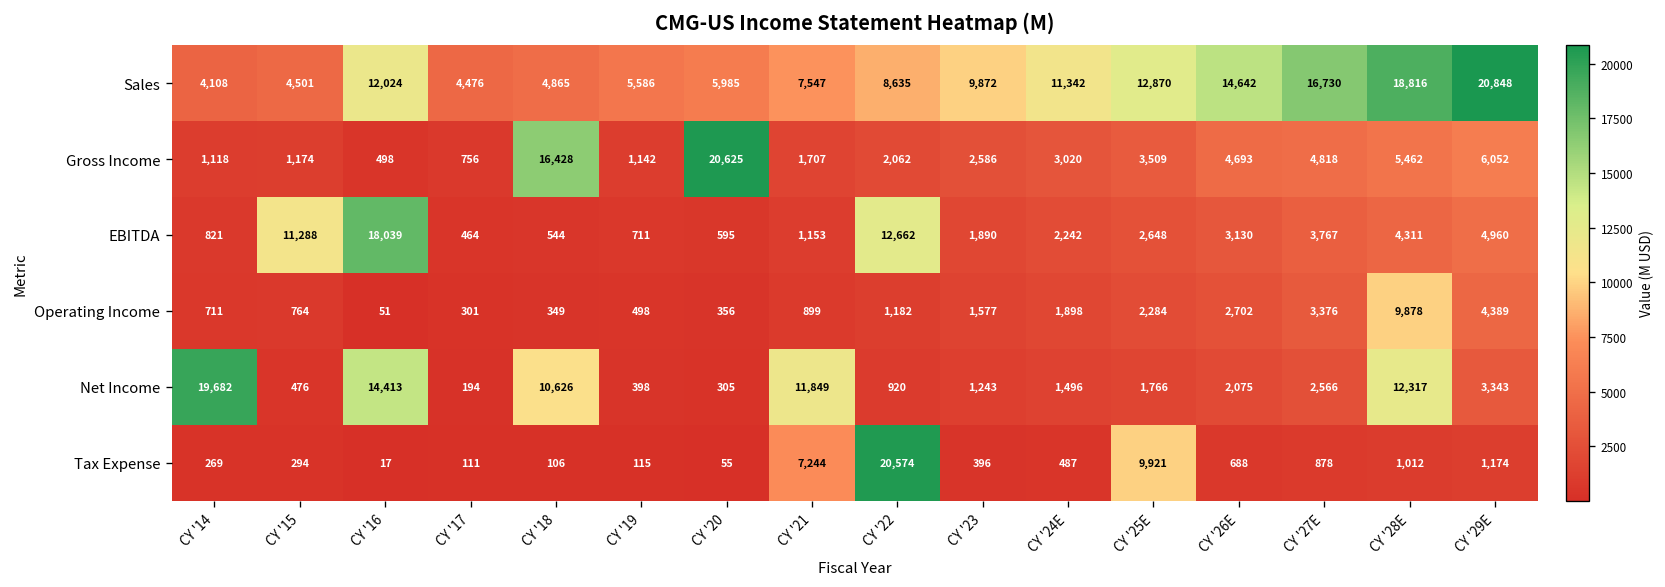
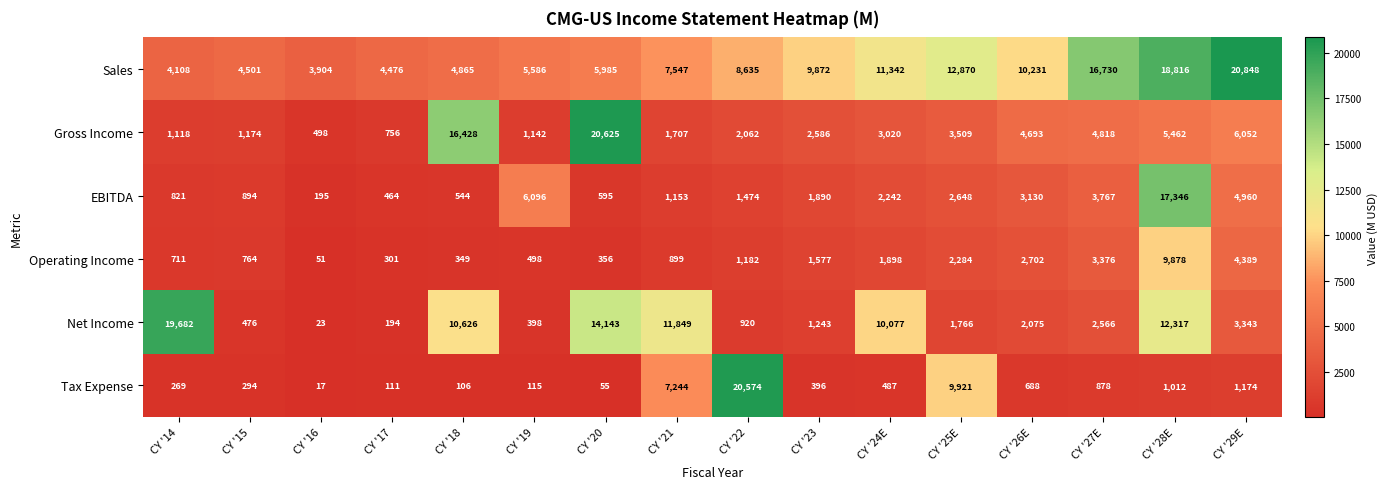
Sales, CY '16: 12,024 -> 3,904
Sales, CY '26E: 14,642 -> 10,231
EBITDA, CY '15: 11,288 -> 894
EBITDA, CY '16: 18,039 -> 195
EBITDA, CY '19: 711 -> 6,096
EBITDA, CY '22: 12,662 -> 1,474
EBITDA, CY '28E: 4,311 -> 17,346
Net Income, CY '16: 14,413 -> 23
Net Income, CY '20: 305 -> 14,143
Net Income, CY '24E: 1,496 -> 10,077
